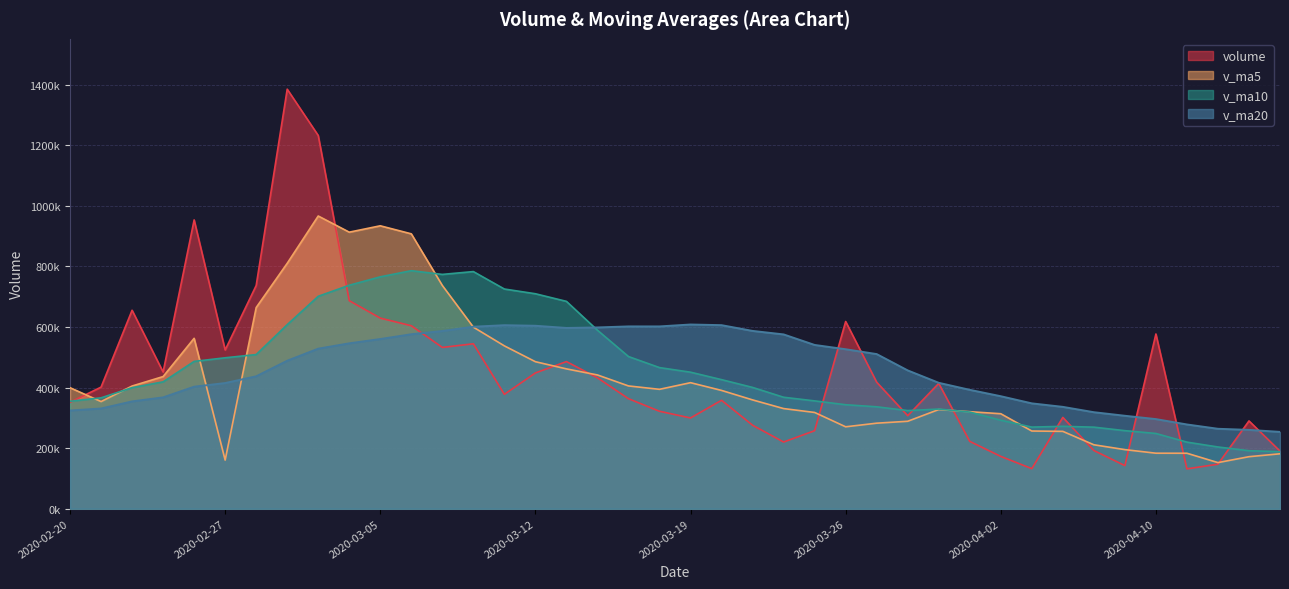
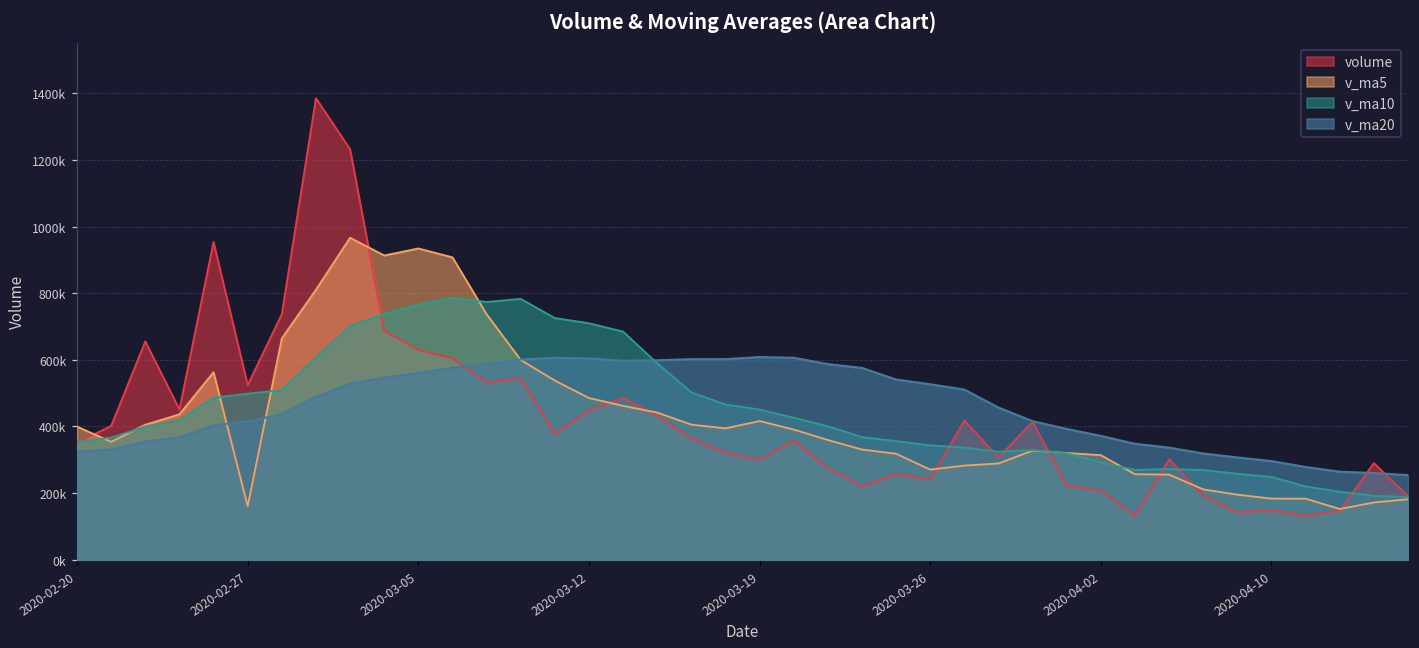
volume, 2020-03-26: 620000 -> 240000
volume, 2020-04-02: 170000 -> 210000
volume, 2020-04-10: 580000 -> 150000
